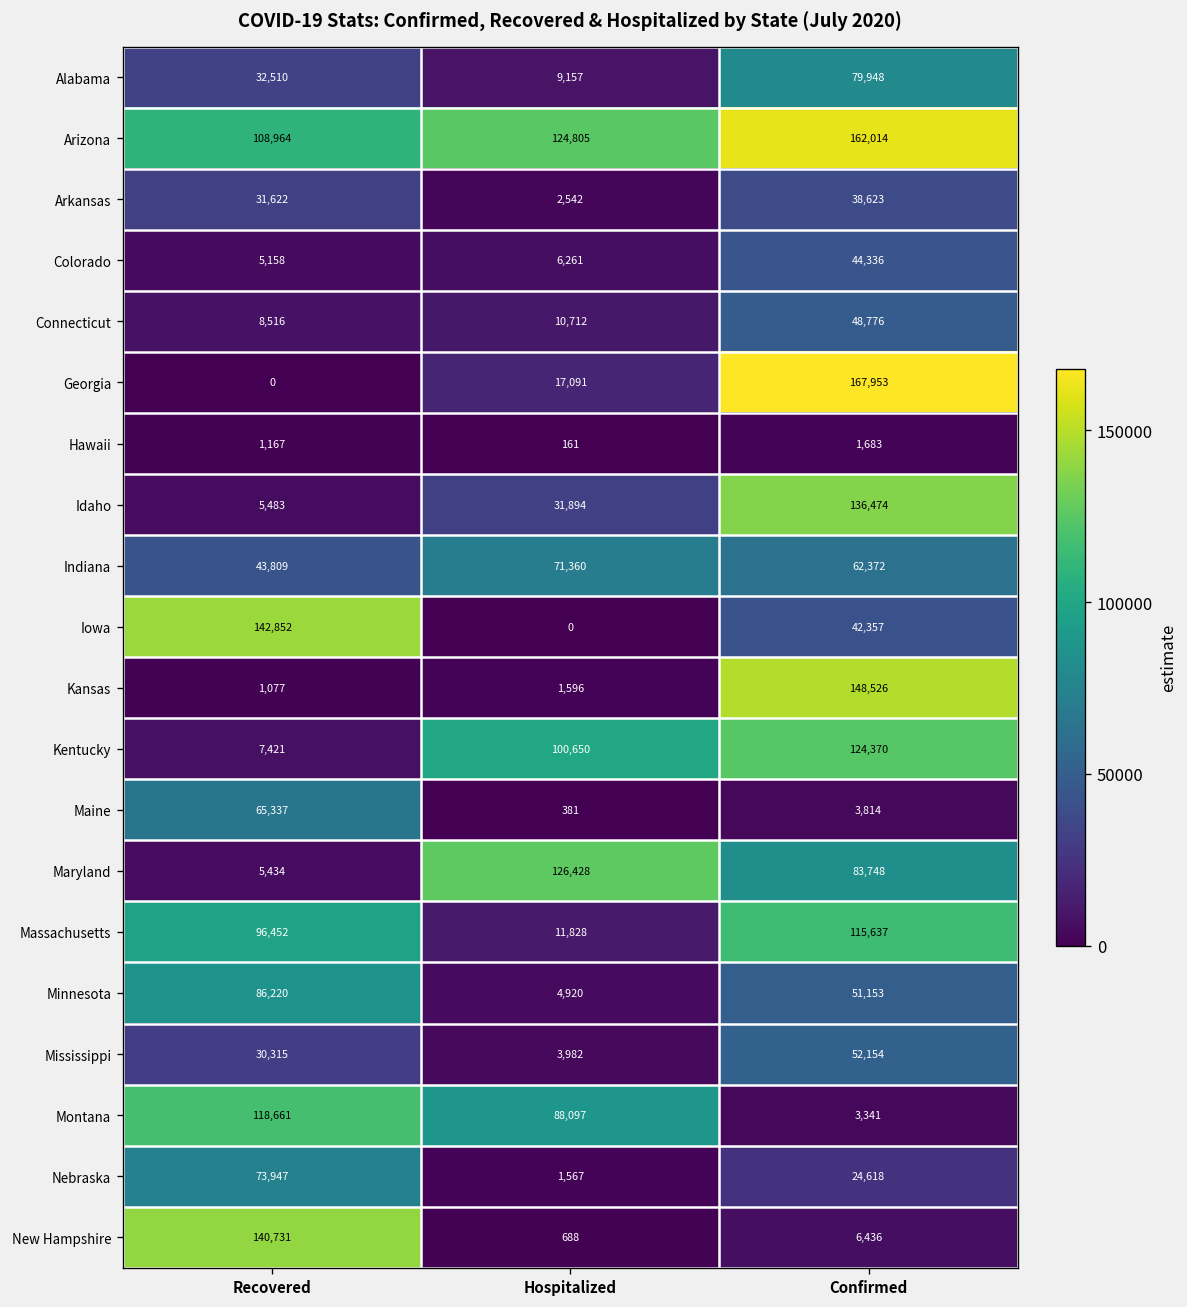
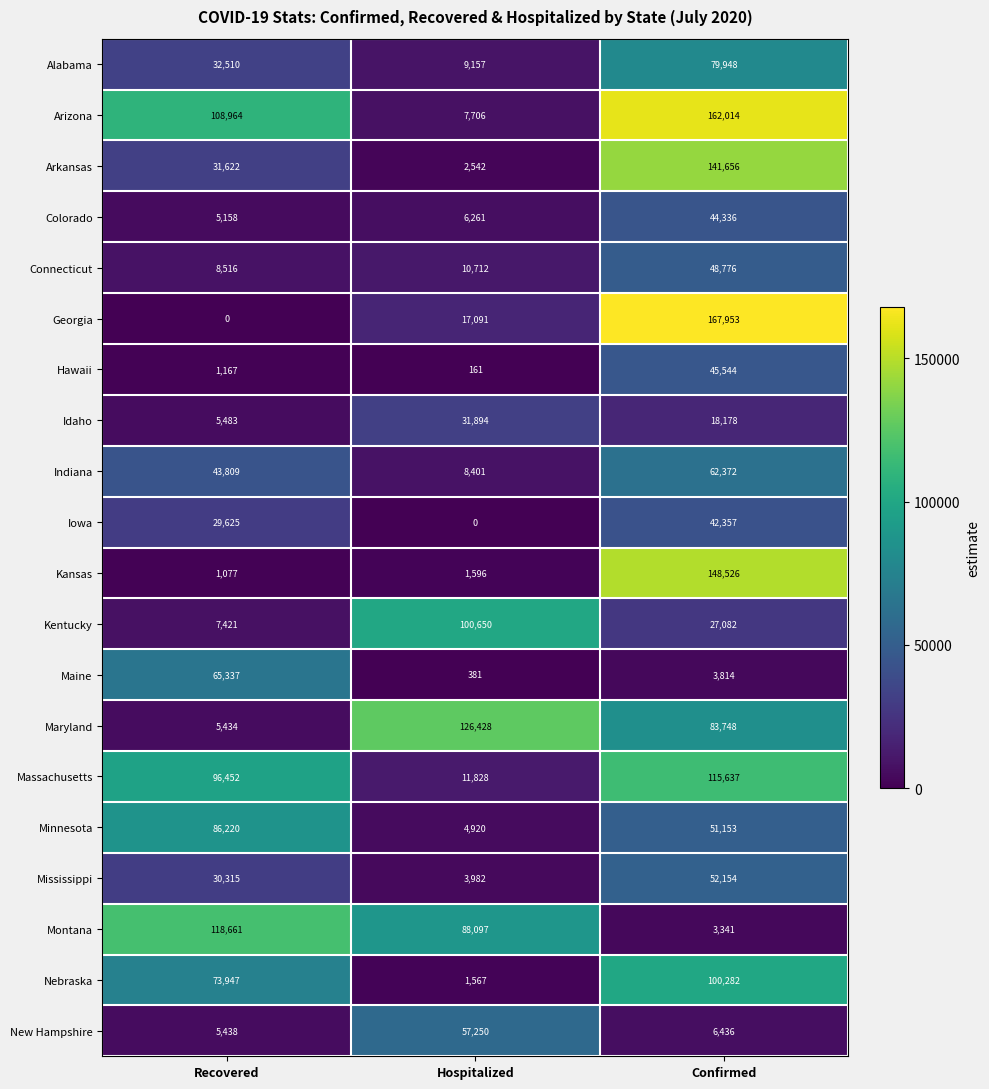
Arizona, Hospitalized: 124,805 -> 7,706
Arkansas, Confirmed: 38,623 -> 141,656
Hawaii, Confirmed: 1,683 -> 45,544
Idaho, Confirmed: 136,474 -> 18,178
Indiana, Hospitalized: 71,360 -> 8,401
Iowa, Recovered: 142,852 -> 29,625
Kentucky, Confirmed: 124,370 -> 27,082
Nebraska, Confirmed: 24,618 -> 100,282
New Hampshire, Recovered: 140,731 -> 5,438
New Hampshire, Hospitalized: 688 -> 57,250
